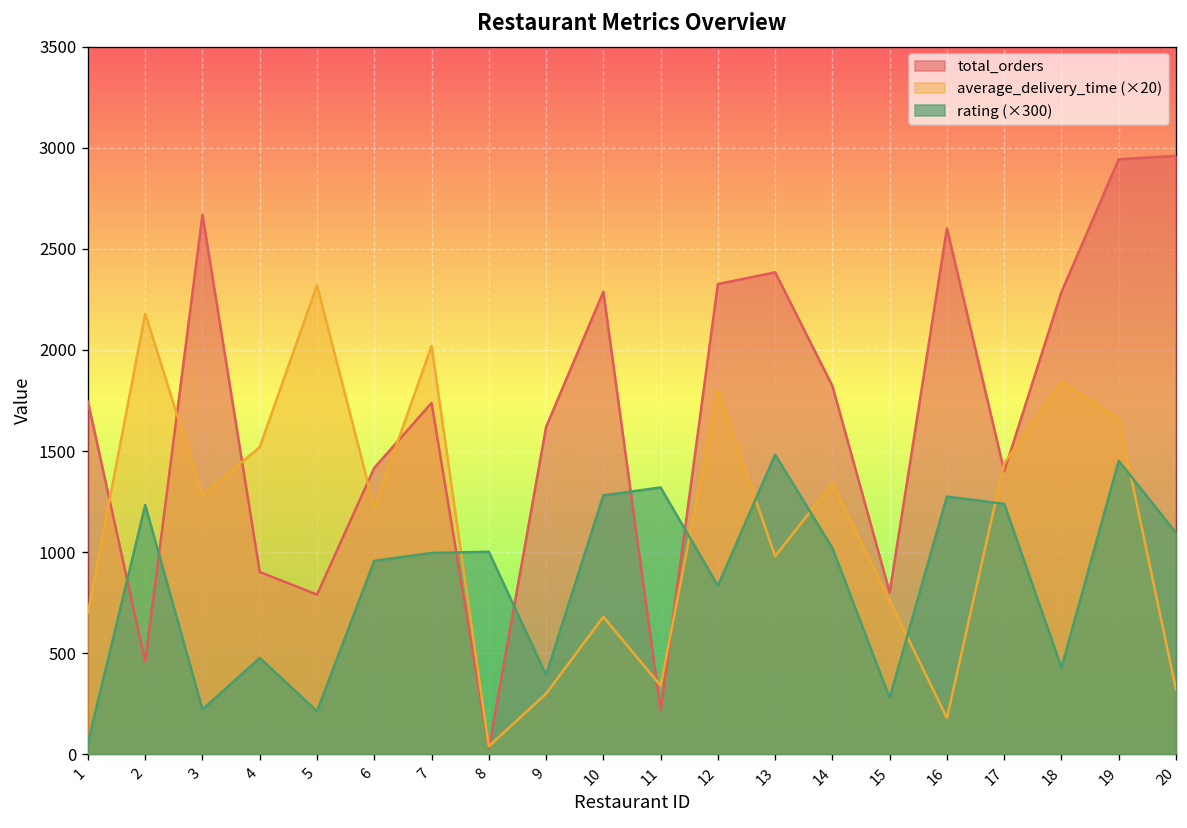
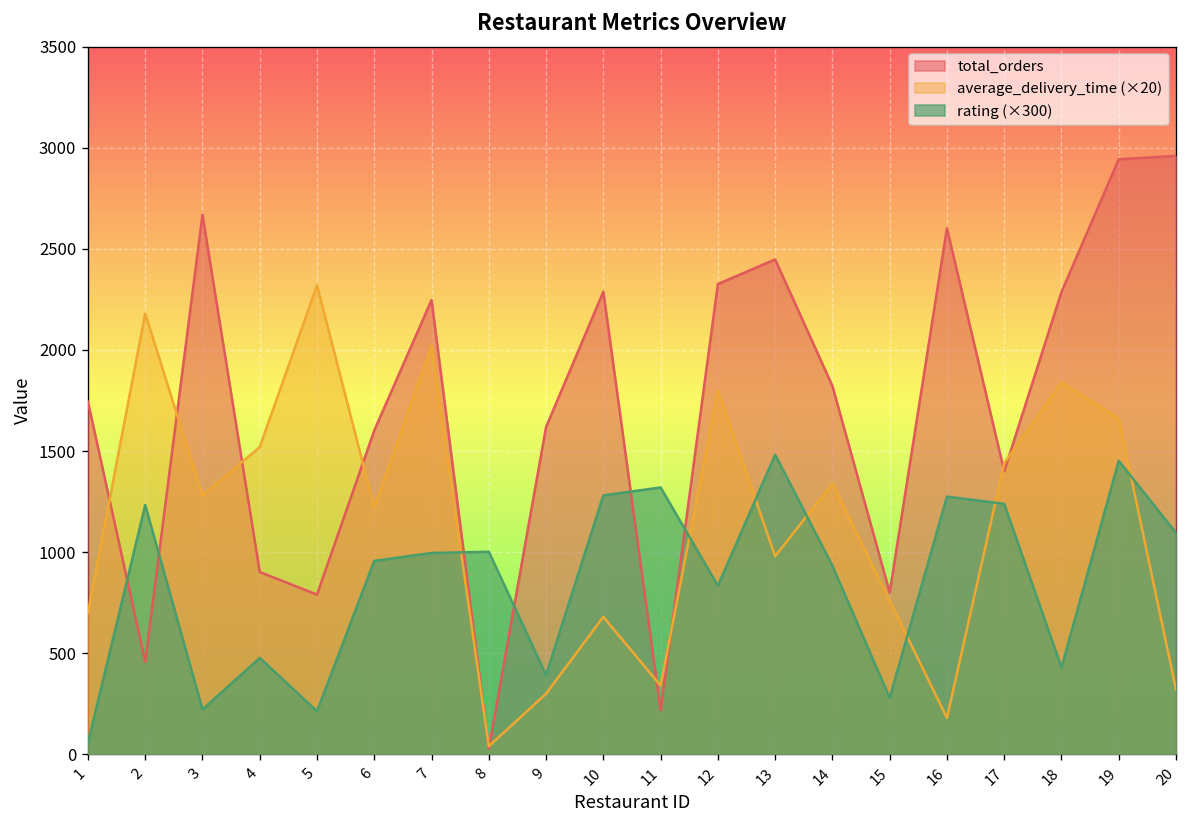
total_orders, 6: 1420 -> 1600
total_orders, 7: 1740 -> 2250
total_orders, 13: 2380 -> 2450
rating (×300), 14: 1020 -> 930
